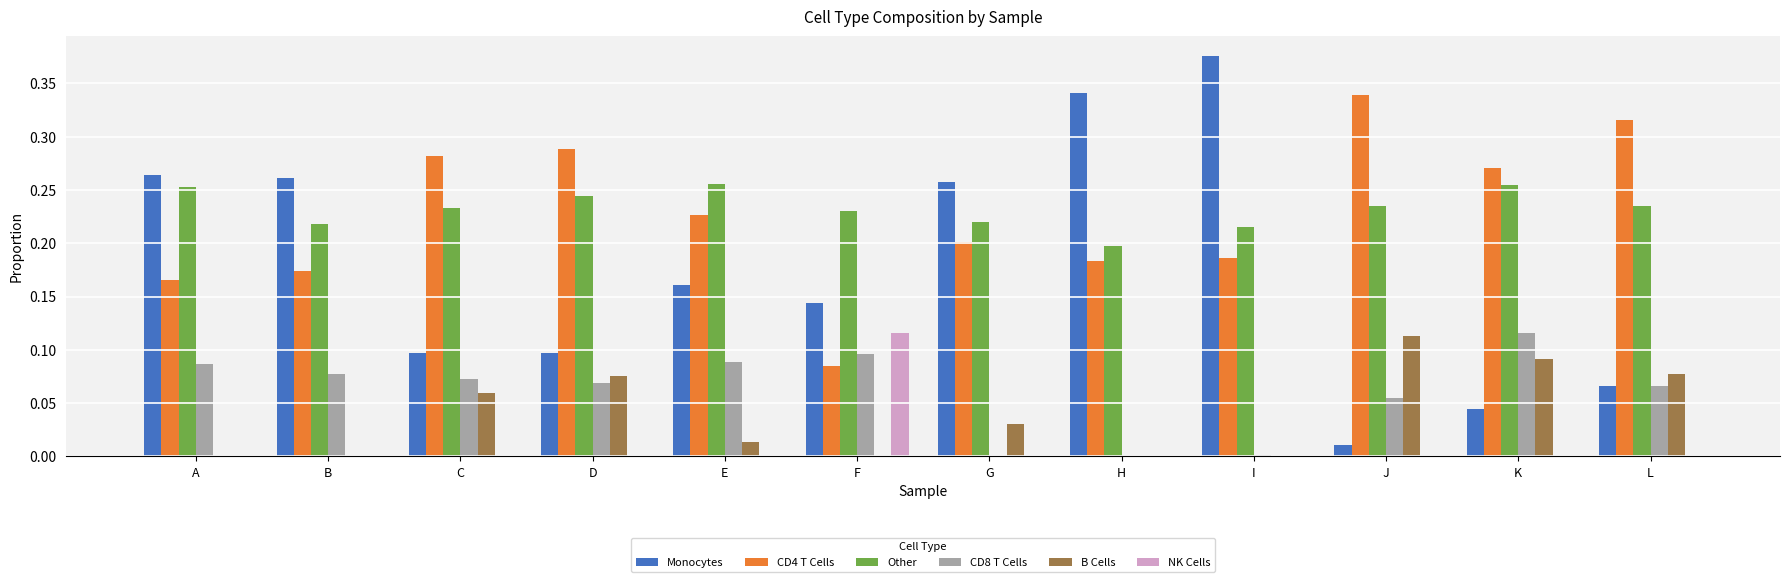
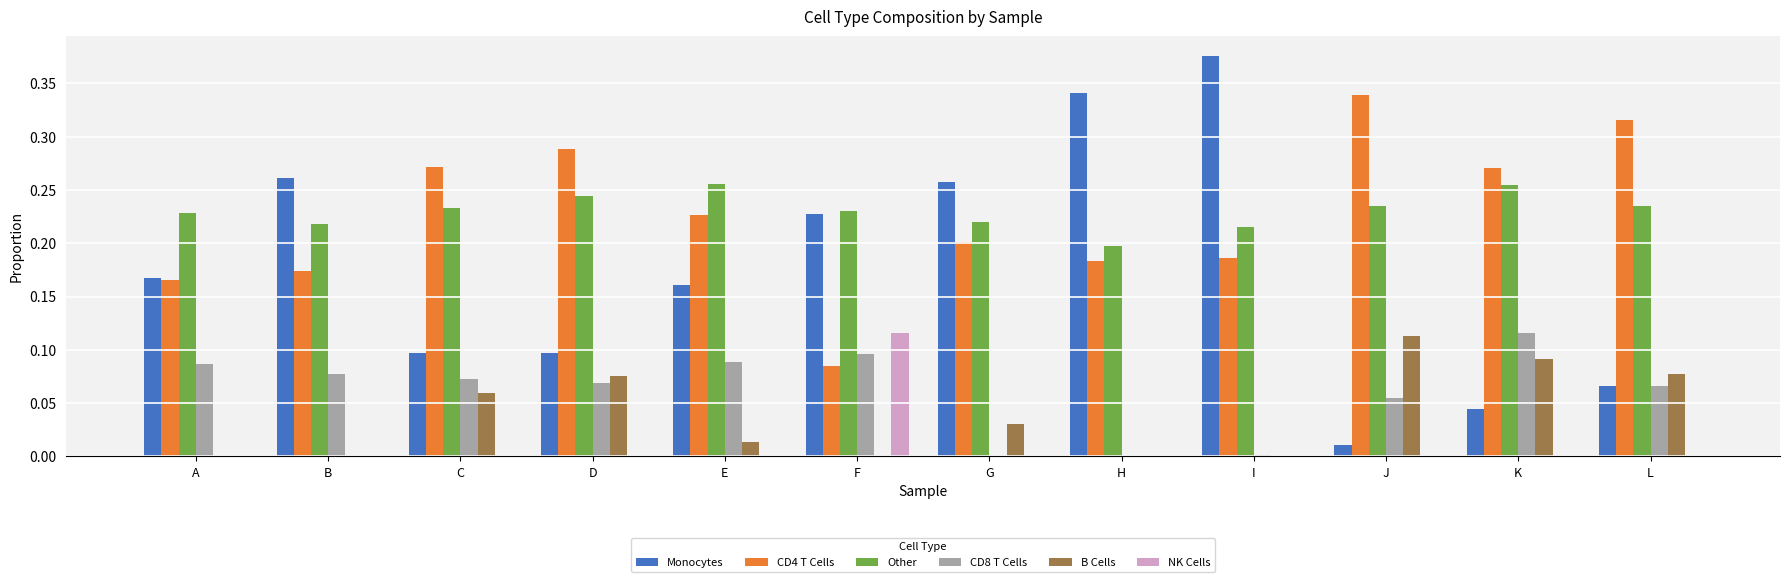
Monocytes, A: 0.264 -> 0.168
Other, A: 0.253 -> 0.228
CD4 T Cells, C: 0.282 -> 0.271
Monocytes, F: 0.144 -> 0.228
